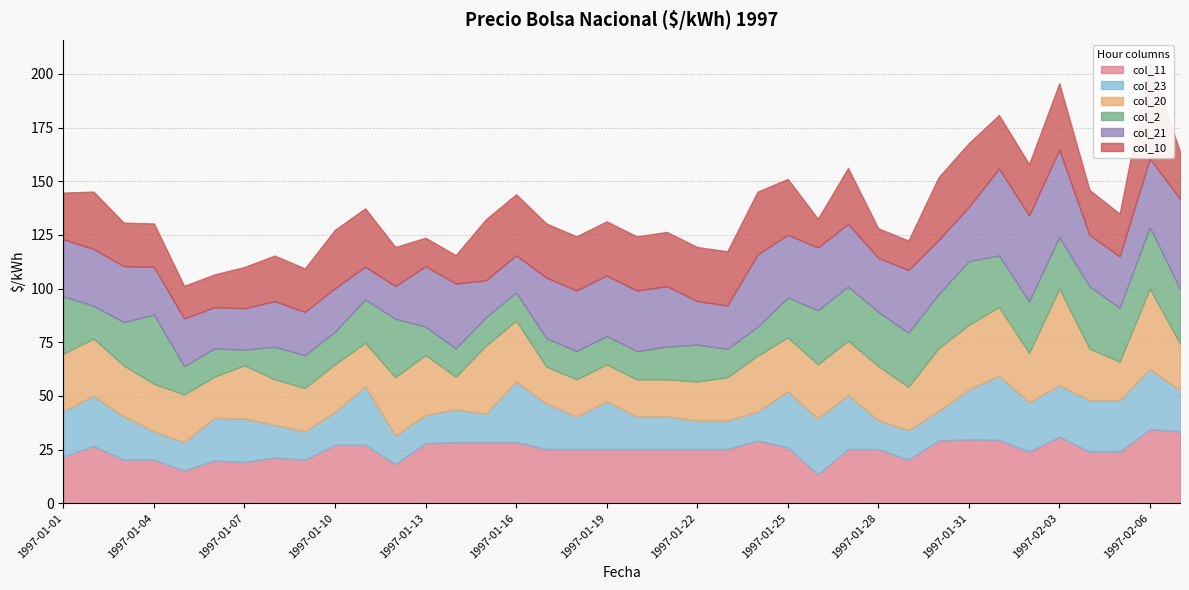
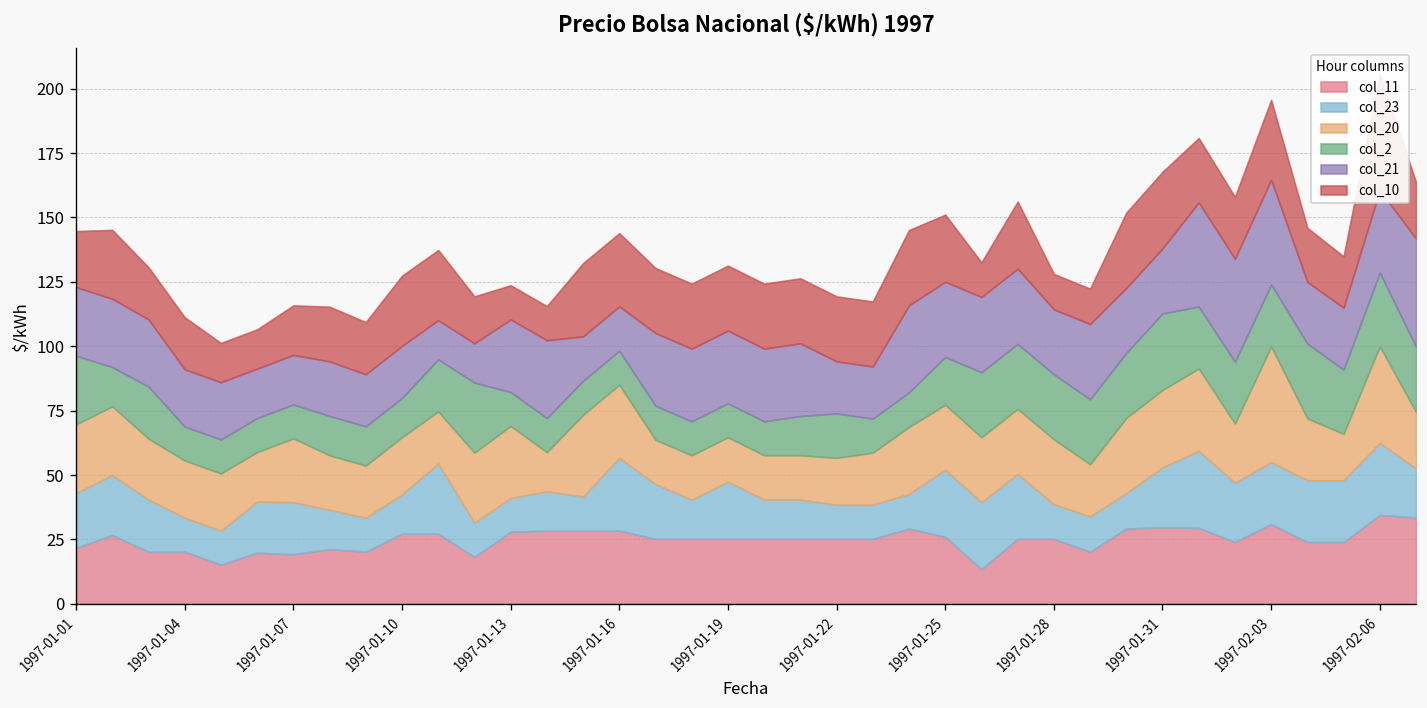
col_2, 1997-01-04: 32 -> 13
col_2, 1997-01-07: 7 -> 13
